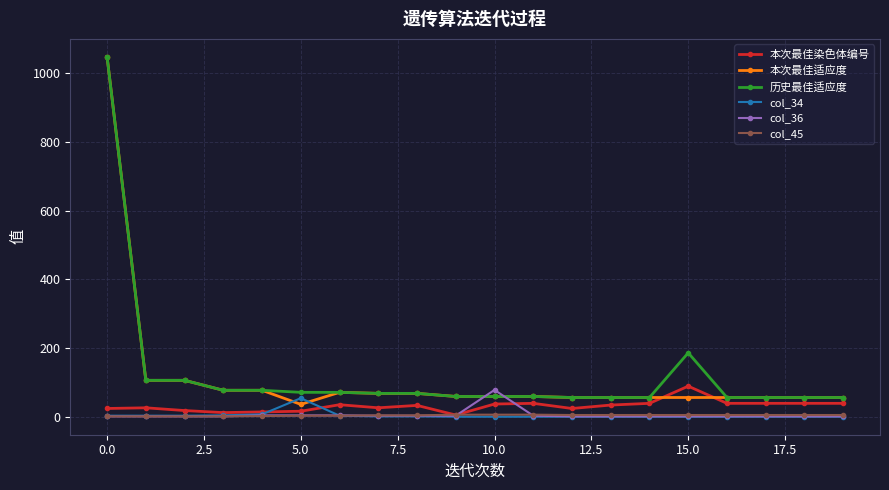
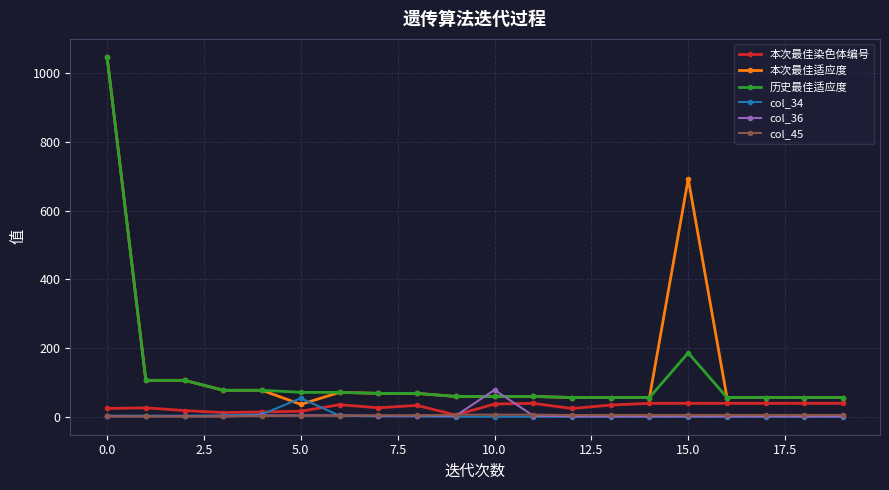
本次最佳染色体编号, 15.0: 90 -> 40
本次最佳适应度, 15.0: 60 -> 690
